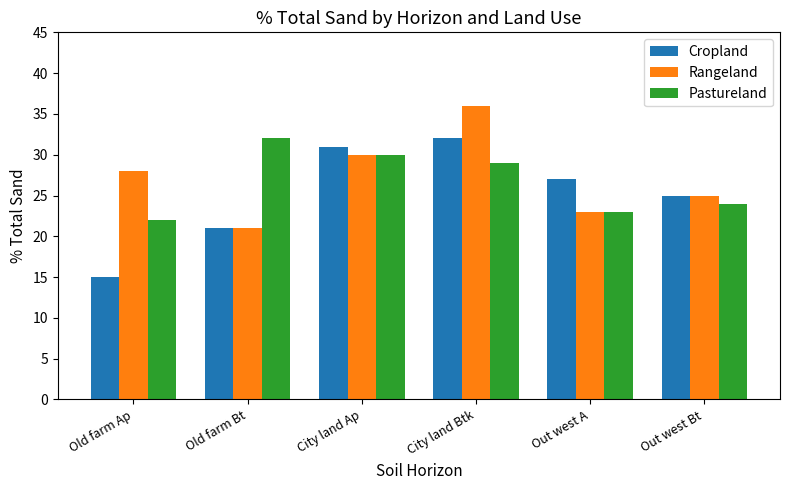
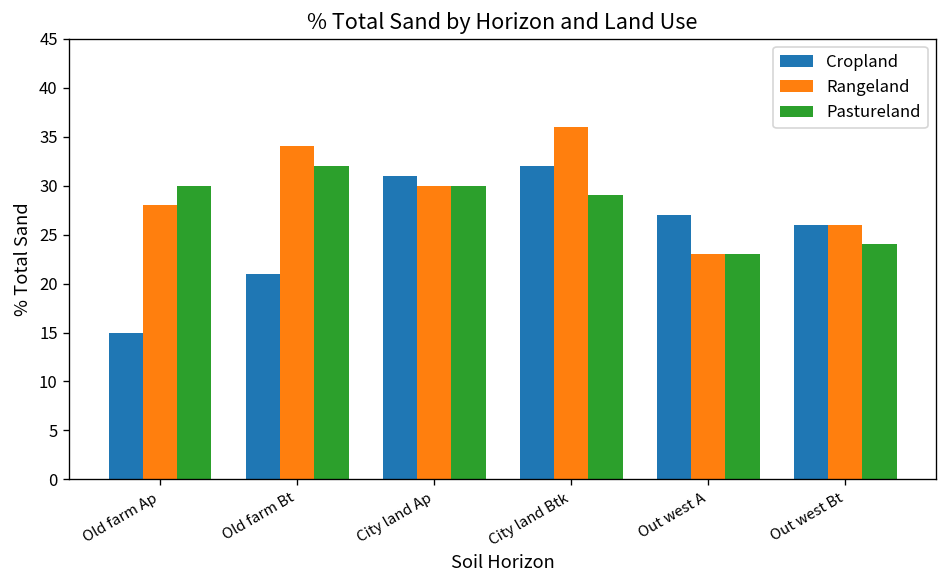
Pastureland, Old farm Ap: 22 -> 30
Rangeland, Old farm Bt: 21 -> 34
Cropland, Out west Bt: 25 -> 26
Rangeland, Out west Bt: 25 -> 26
